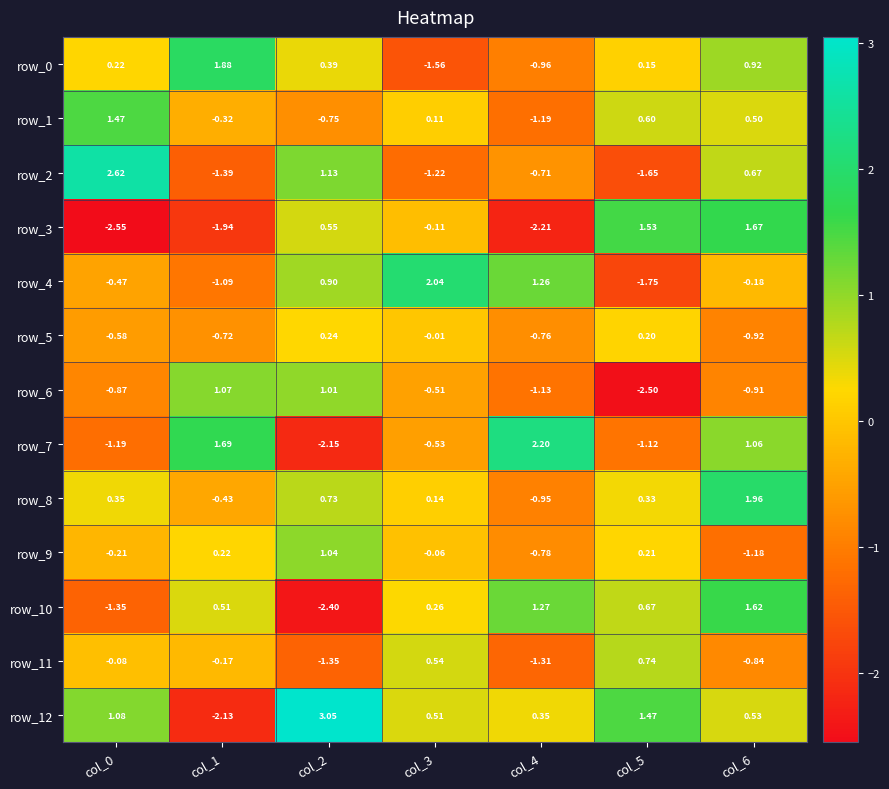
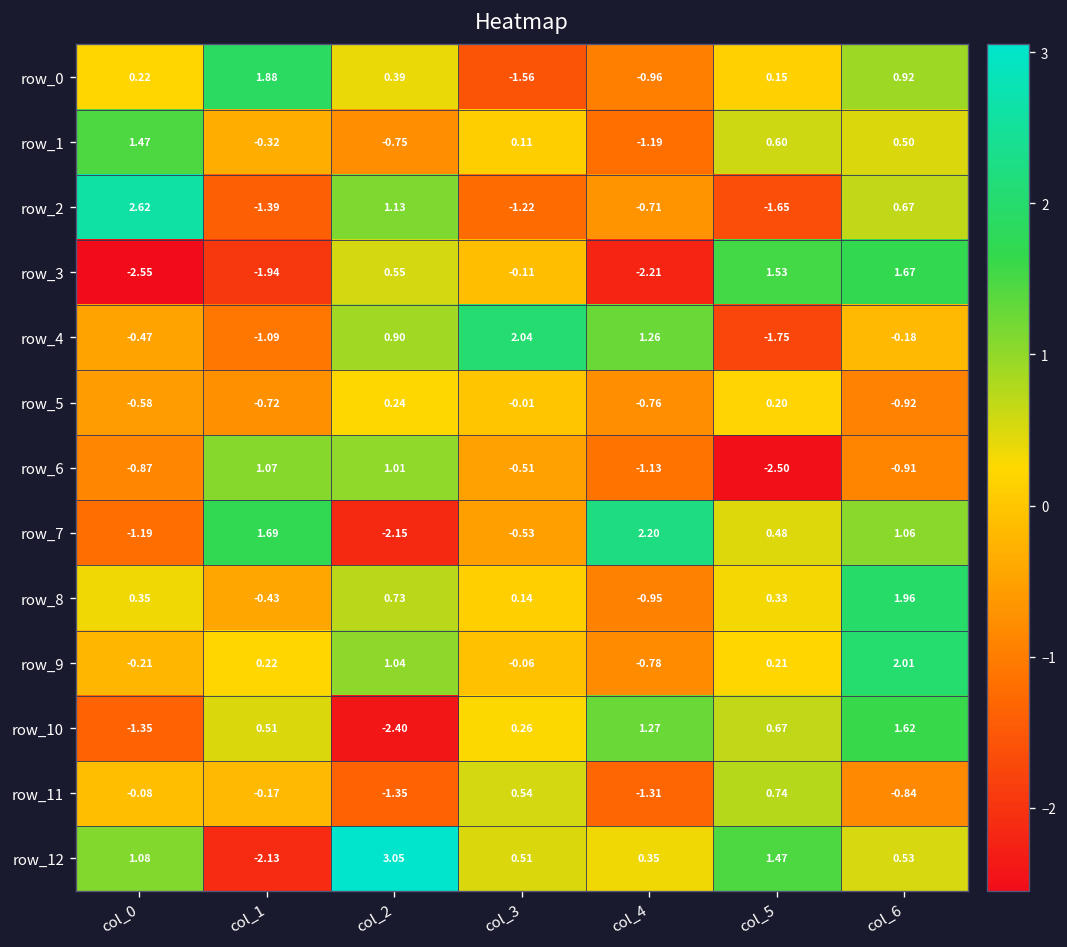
row_7, col_5: -1.12 -> 0.48
row_9, col_6: -1.18 -> 2.01
